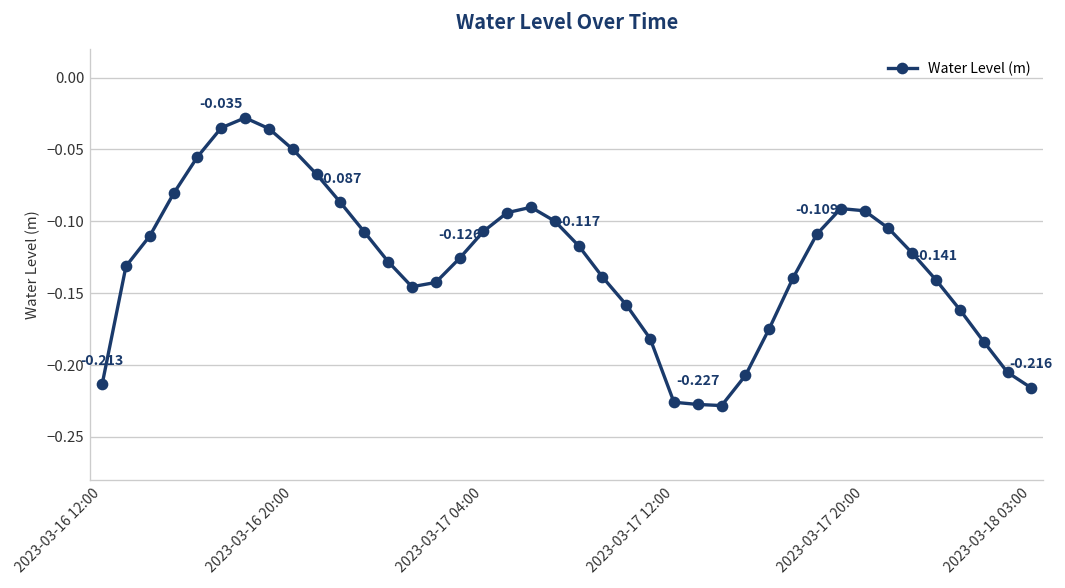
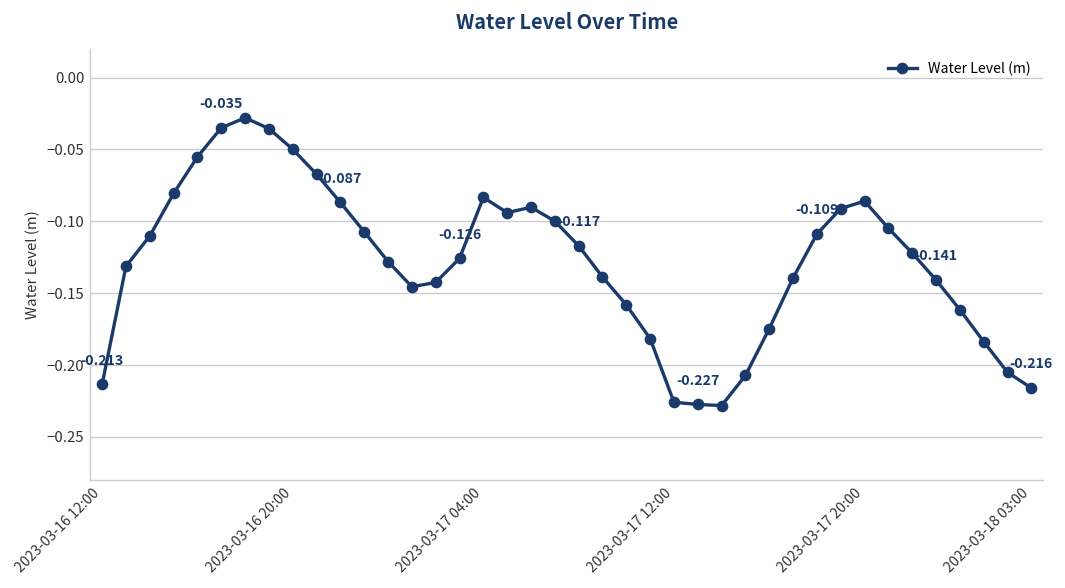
2023-03-17 04:00: -0.107 -> -0.083
2023-03-17 20:00: -0.093 -> -0.086
